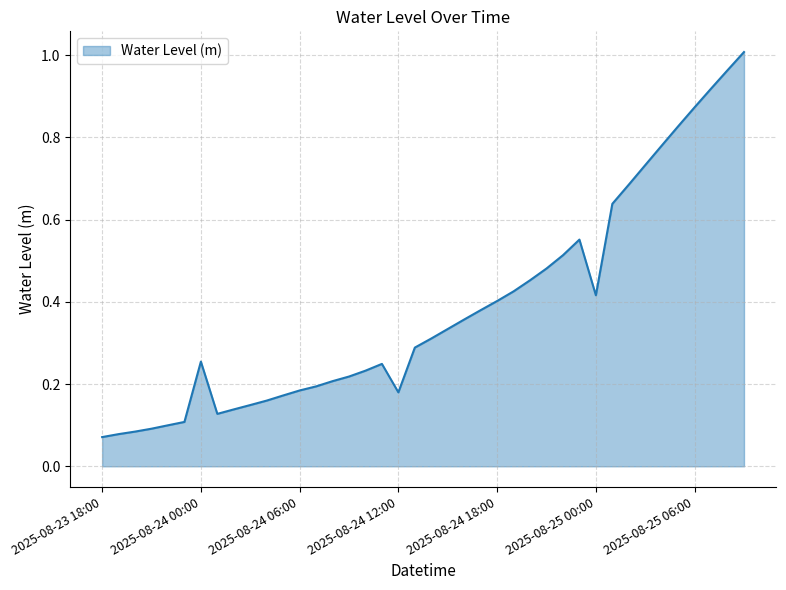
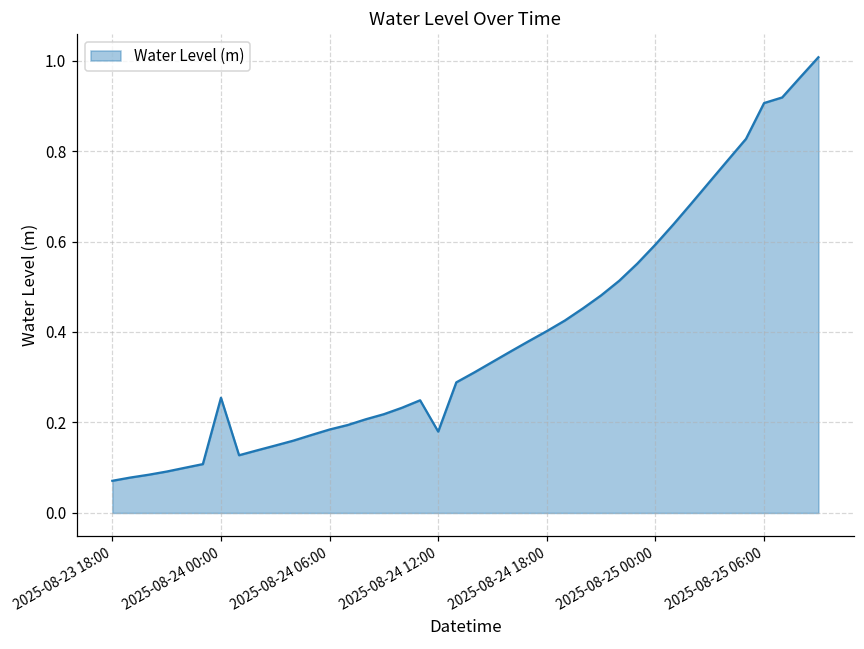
2025-08-25 00:00: 0.42 -> 0.59
2025-08-25 06:00: 0.87 -> 0.91
